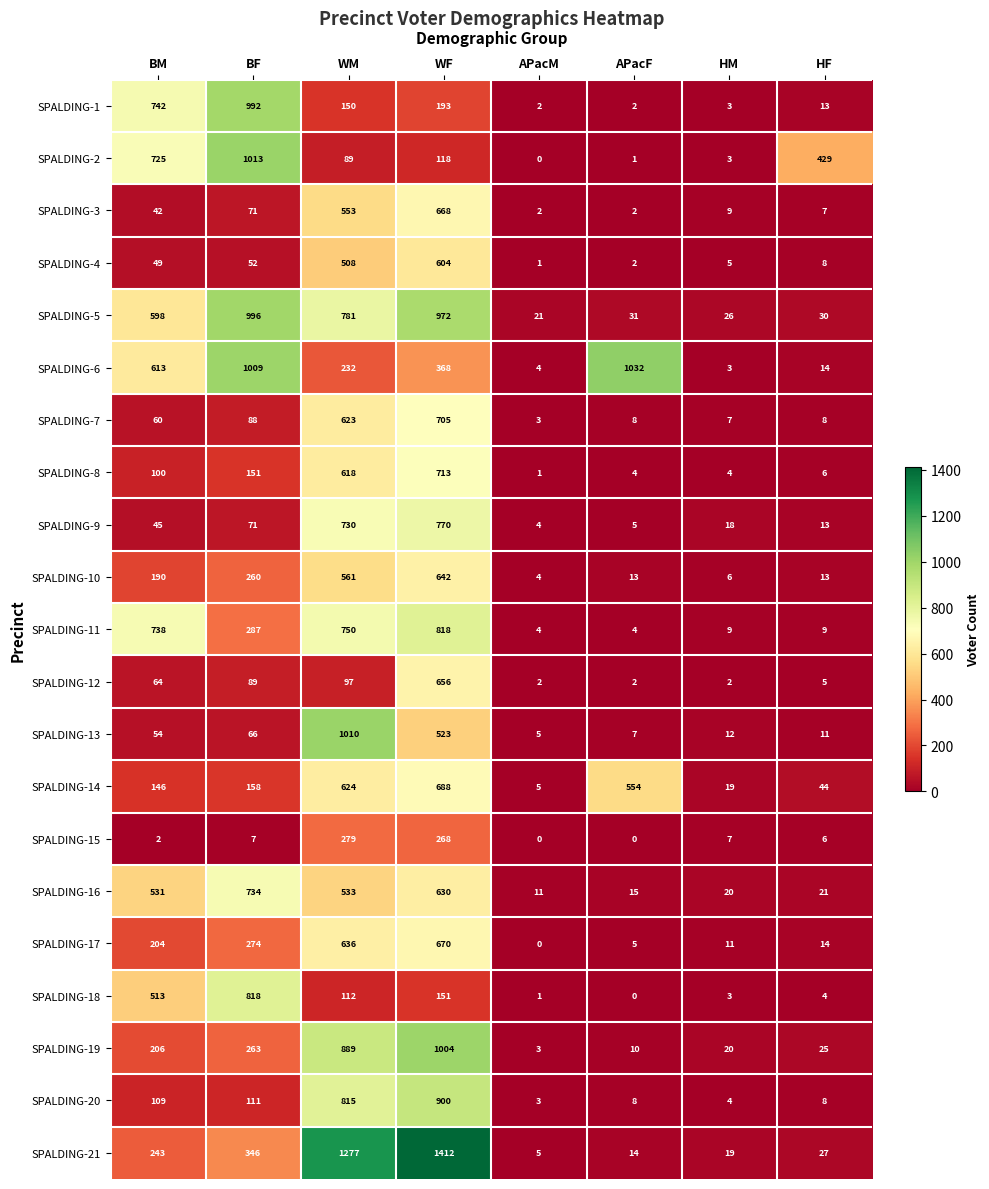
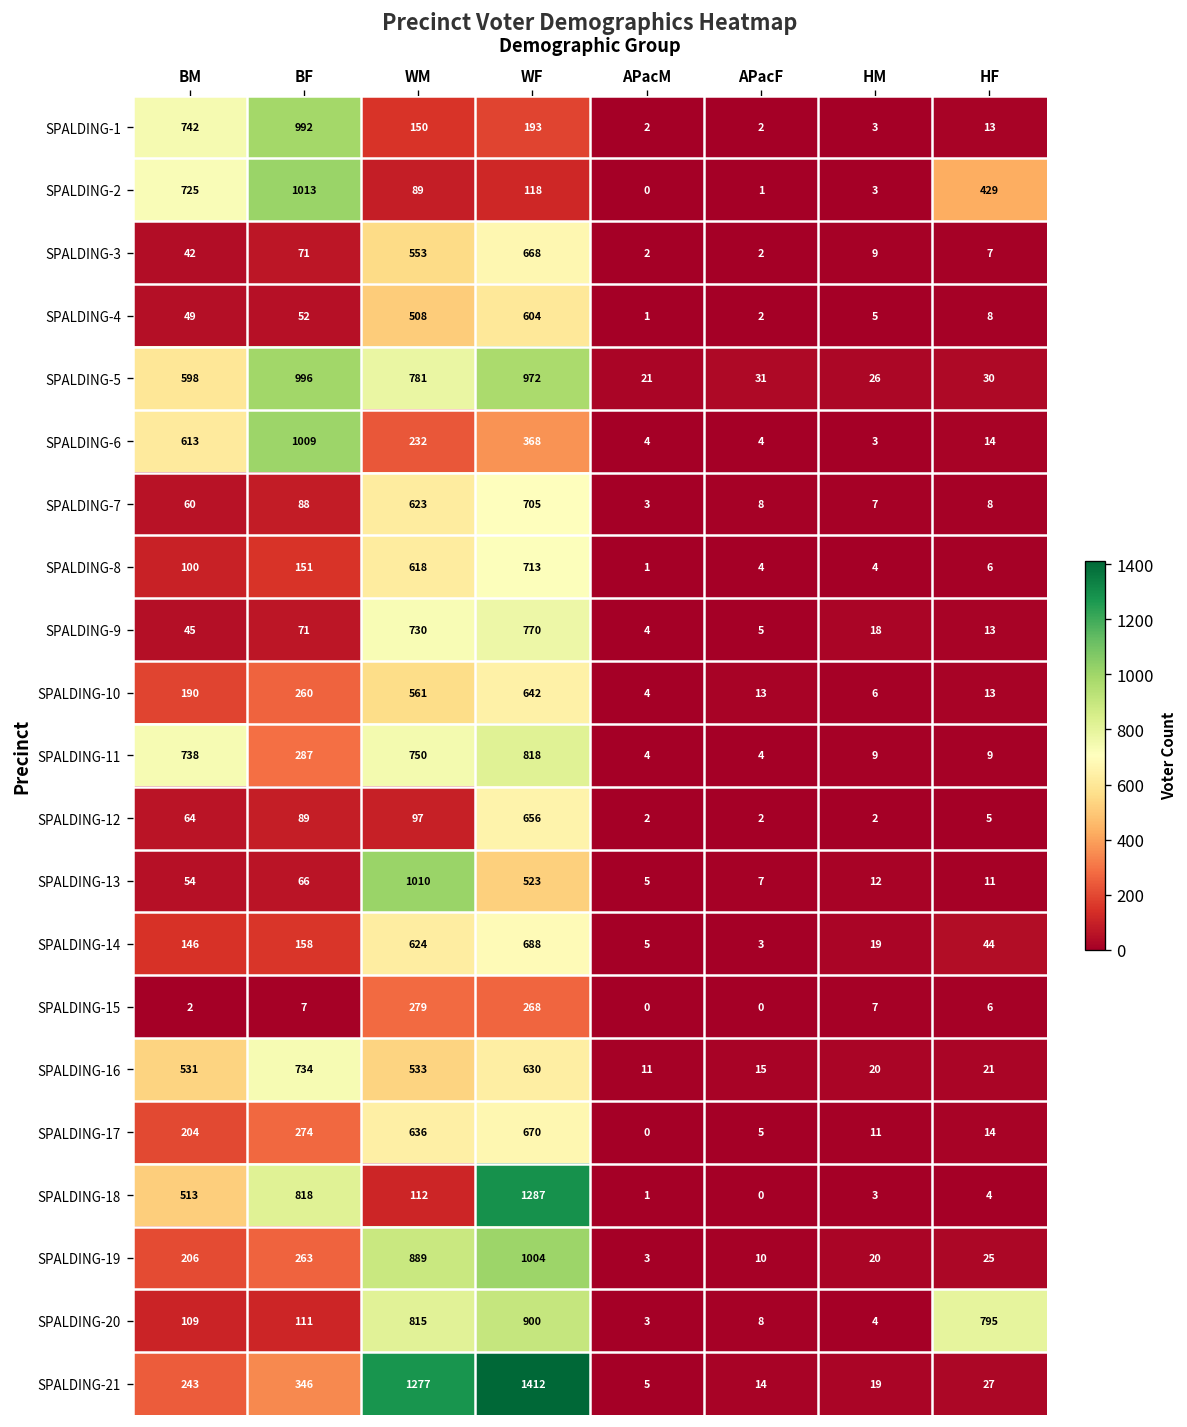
SPALDING-6, APacF: 1032 -> 4
SPALDING-14, APacF: 554 -> 3
SPALDING-18, WF: 151 -> 1287
SPALDING-20, HF: 8 -> 795
